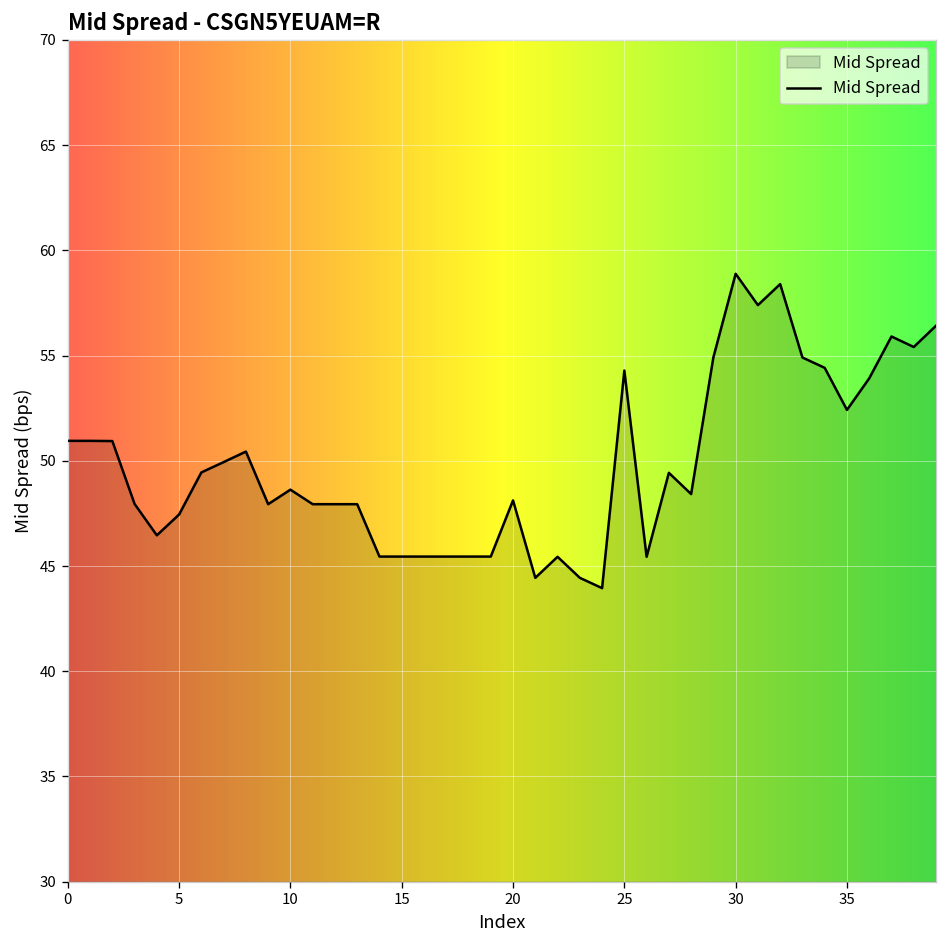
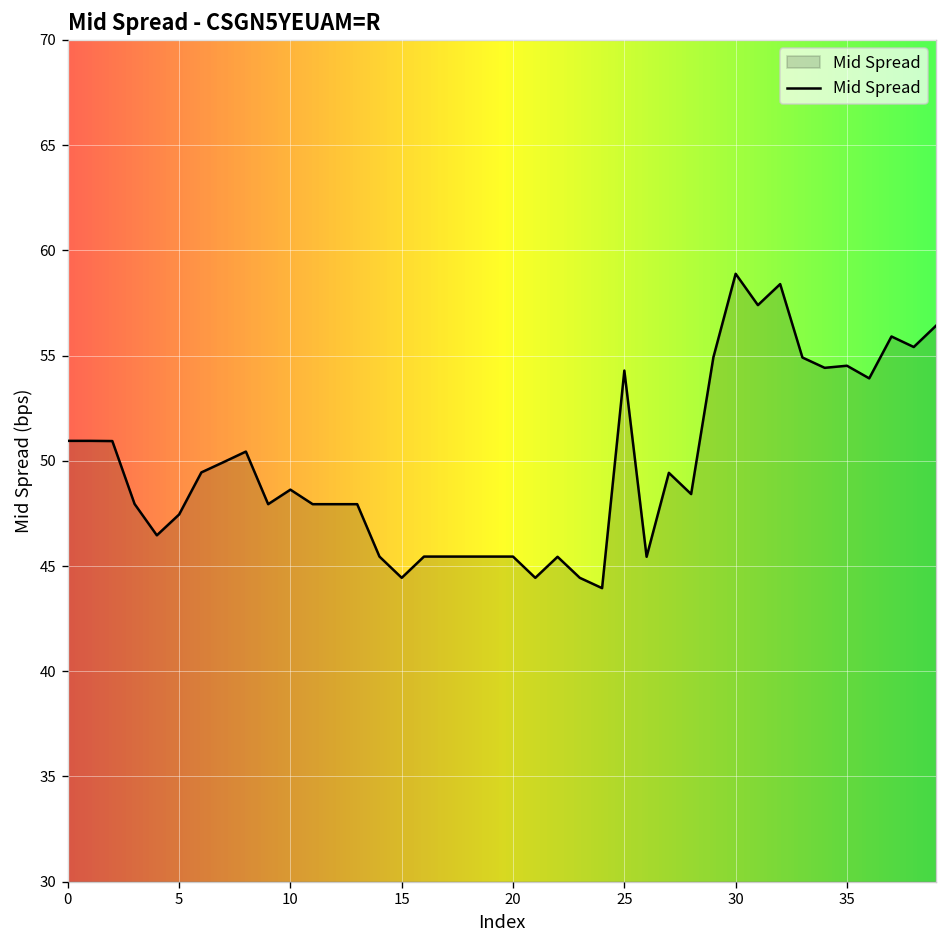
15: 45.5 -> 44.4
20: 48.1 -> 45.5
35: 52.4 -> 54.5
